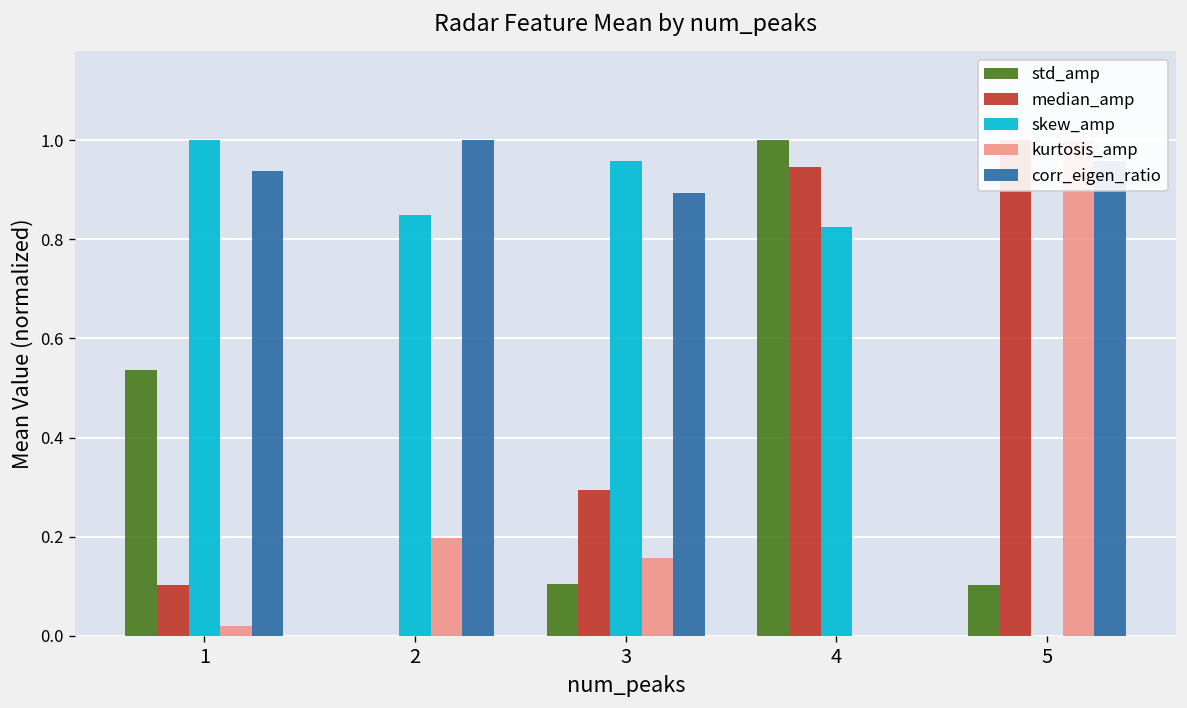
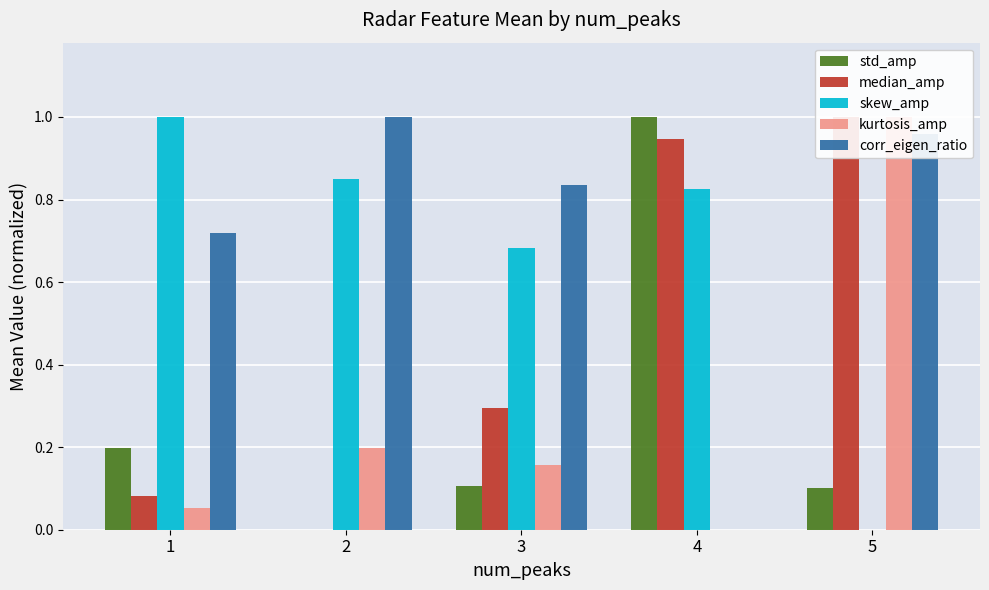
std_amp, 1: 0.54 -> 0.20
median_amp, 1: 0.10 -> 0.08
kurtosis_amp, 1: 0.02 -> 0.05
corr_eigen_ratio, 1: 0.94 -> 0.72
skew_amp, 3: 0.96 -> 0.68
corr_eigen_ratio, 3: 0.89 -> 0.84
